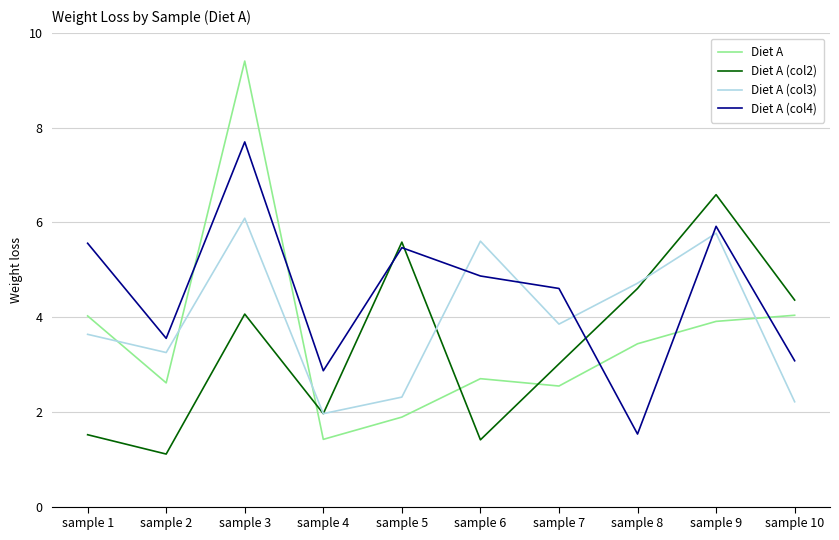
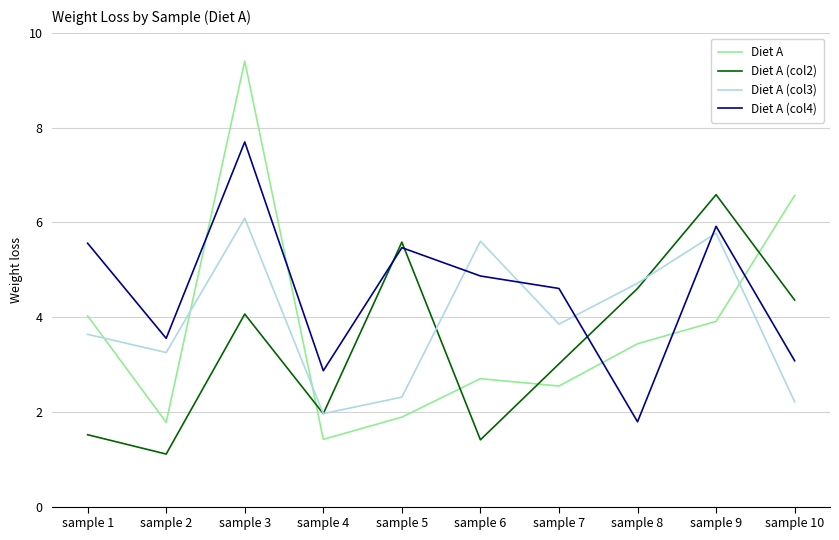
Diet A, sample 2: 2.6 -> 1.8
Diet A (col4), sample 8: 1.5 -> 1.8
Diet A, sample 10: 4.0 -> 6.6
